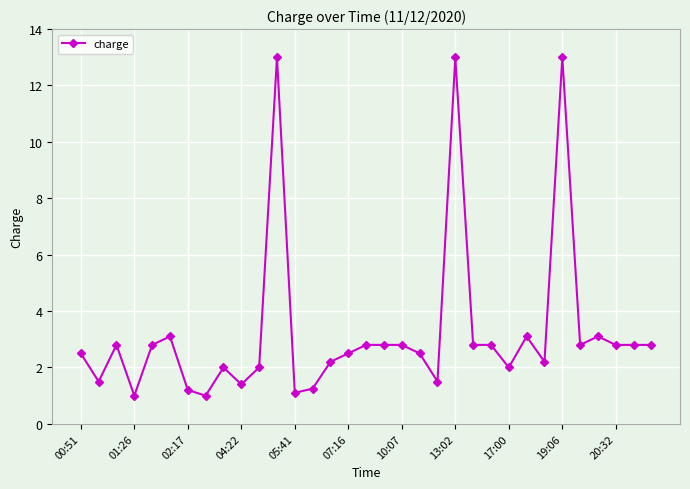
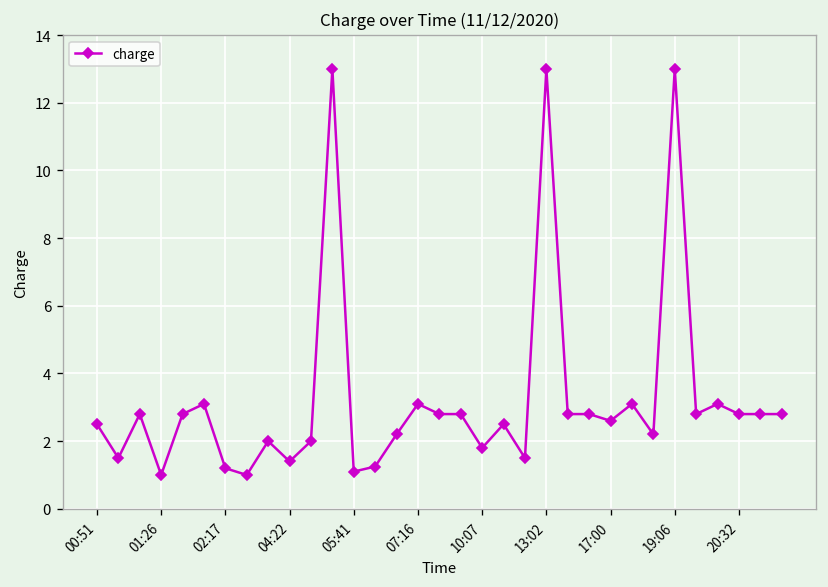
07:16: 2.5 -> 3.1
10:07: 2.8 -> 1.8
17:00: 2.0 -> 2.6
